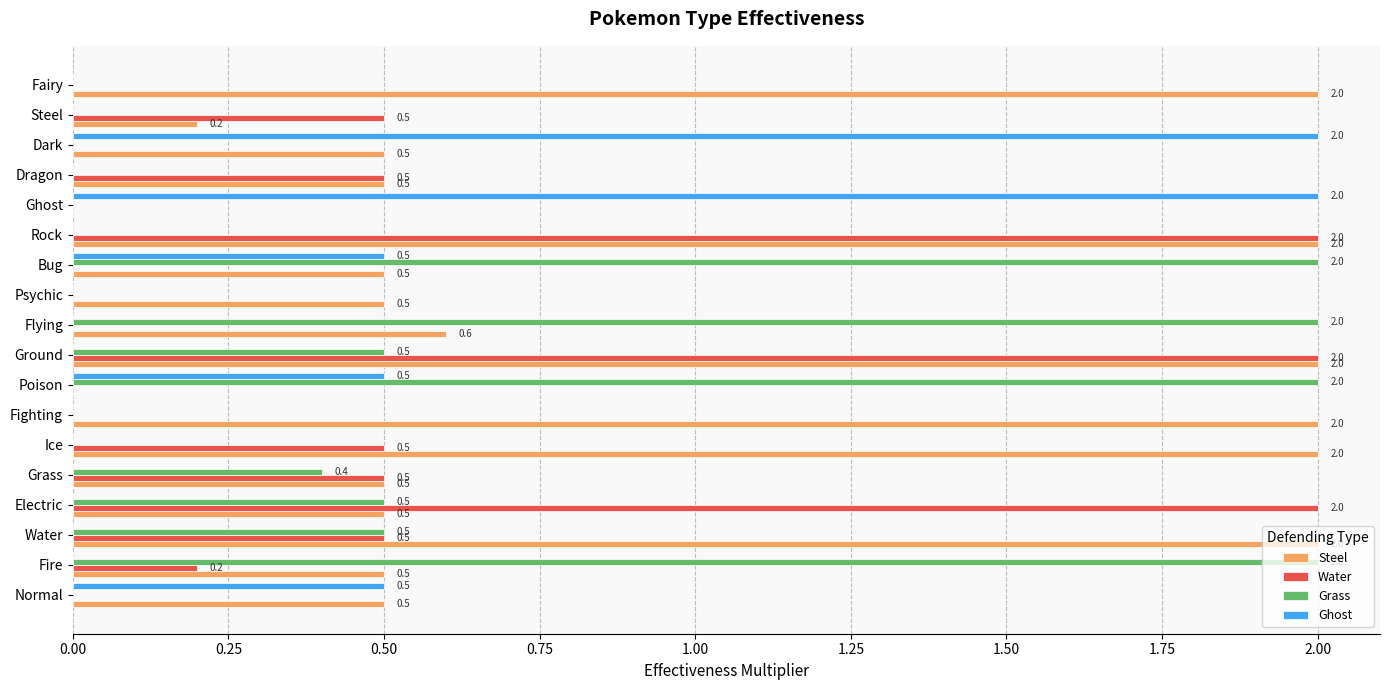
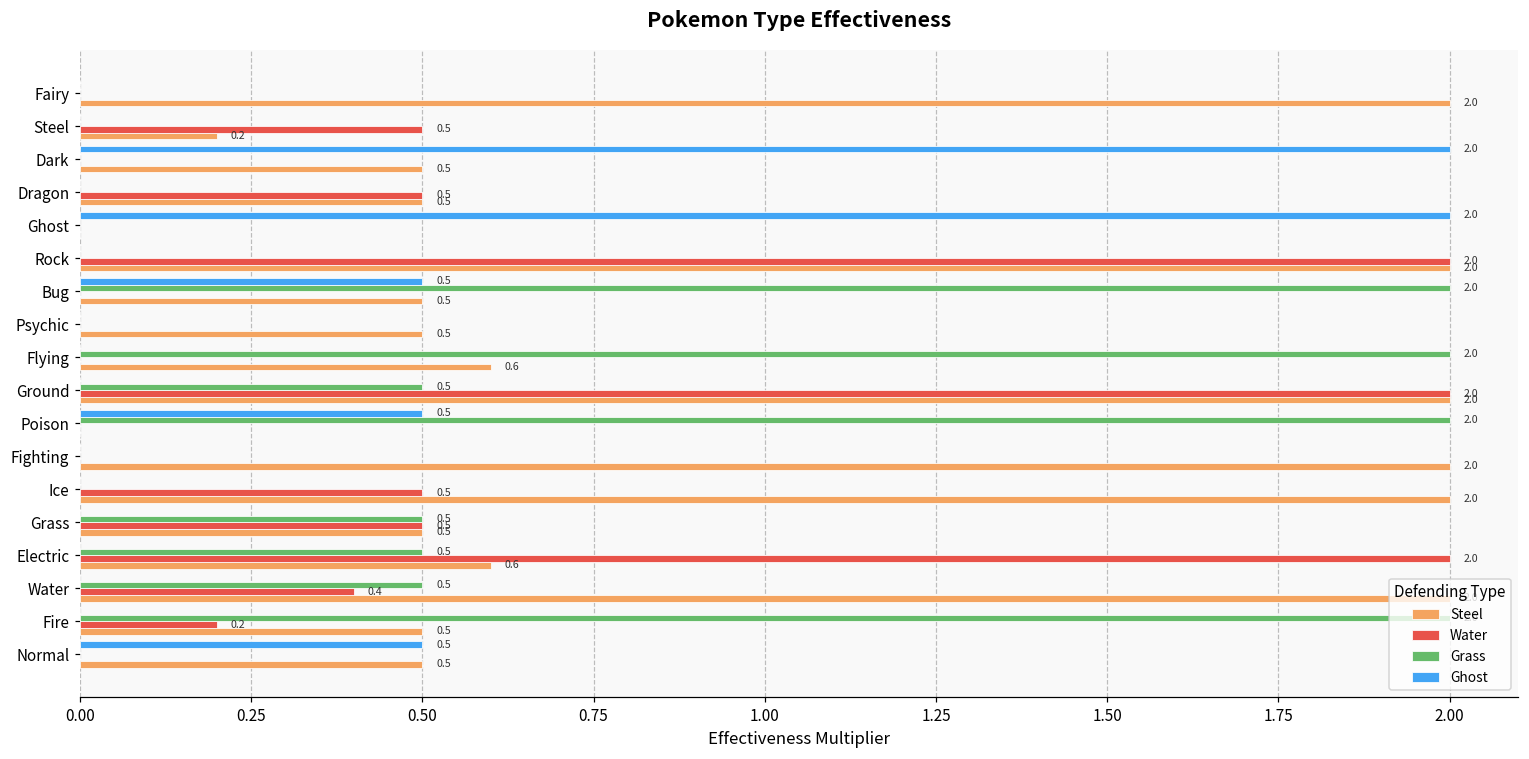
Grass, Grass: 0.4 -> 0.5
Steel, Electric: 0.5 -> 0.6
Water, Water: 0.5 -> 0.4
